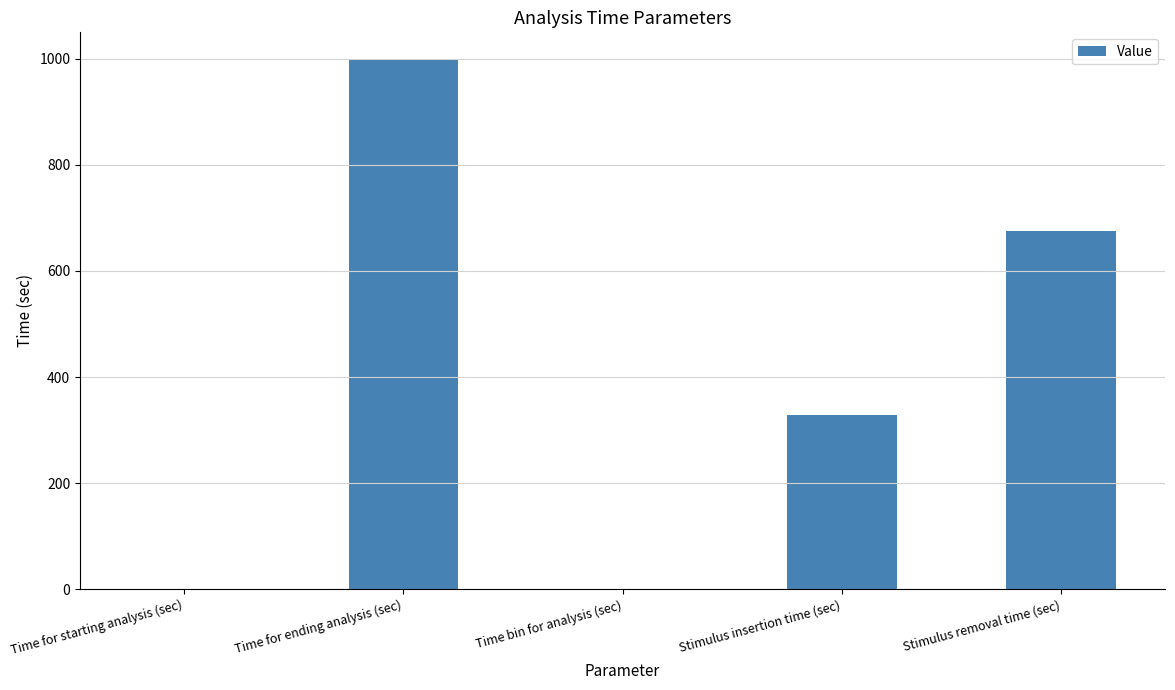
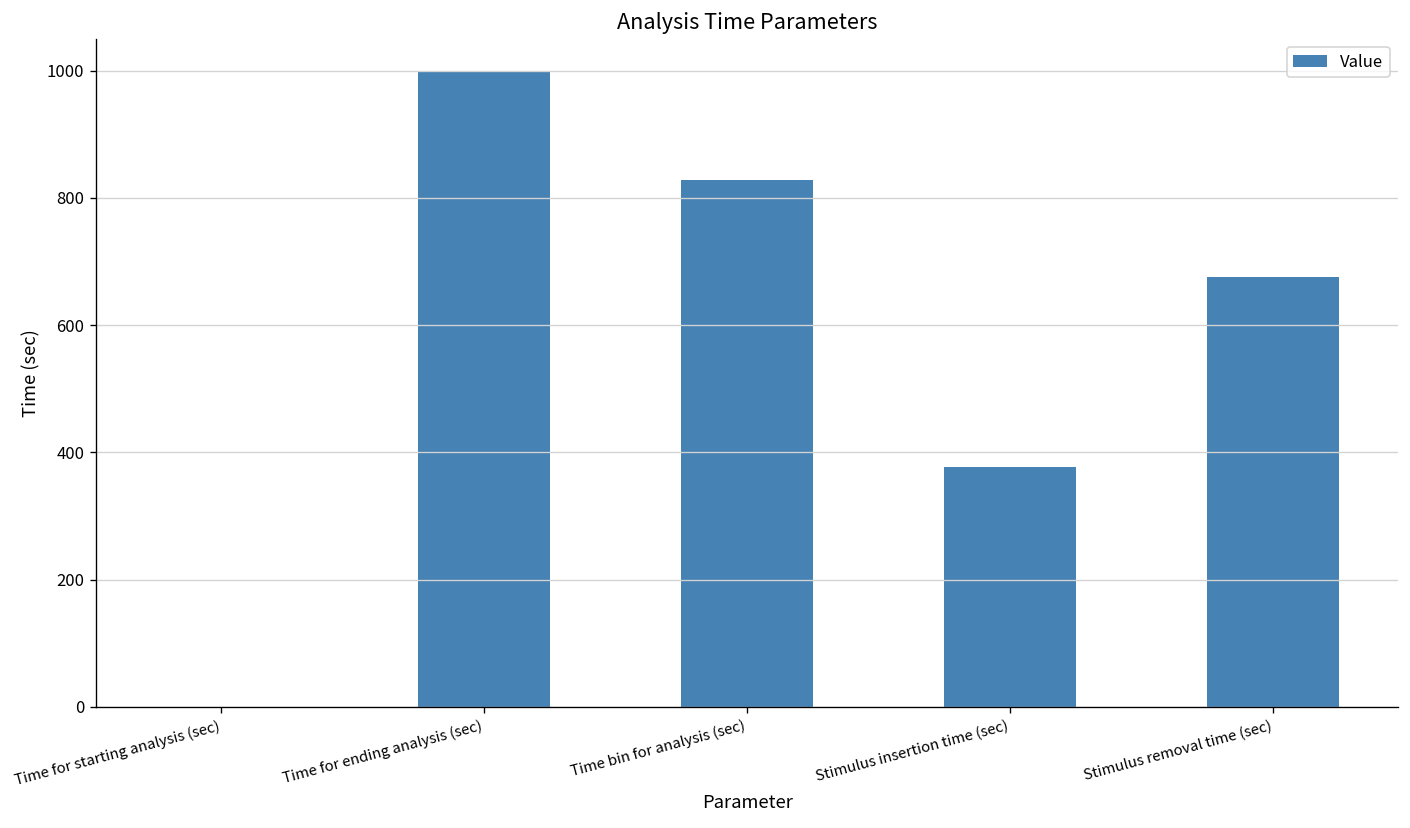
Time bin for analysis (sec): 0 -> 830
Stimulus insertion time (sec): 330 -> 380
